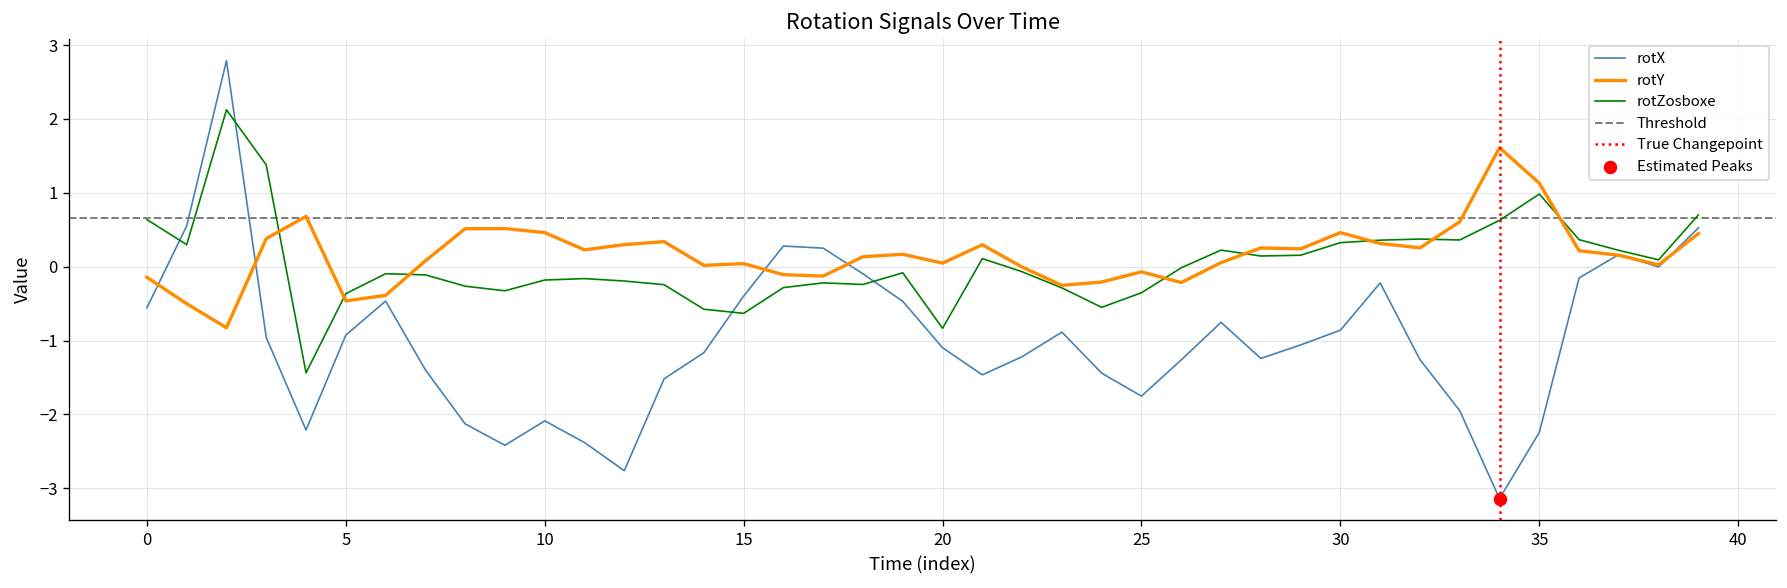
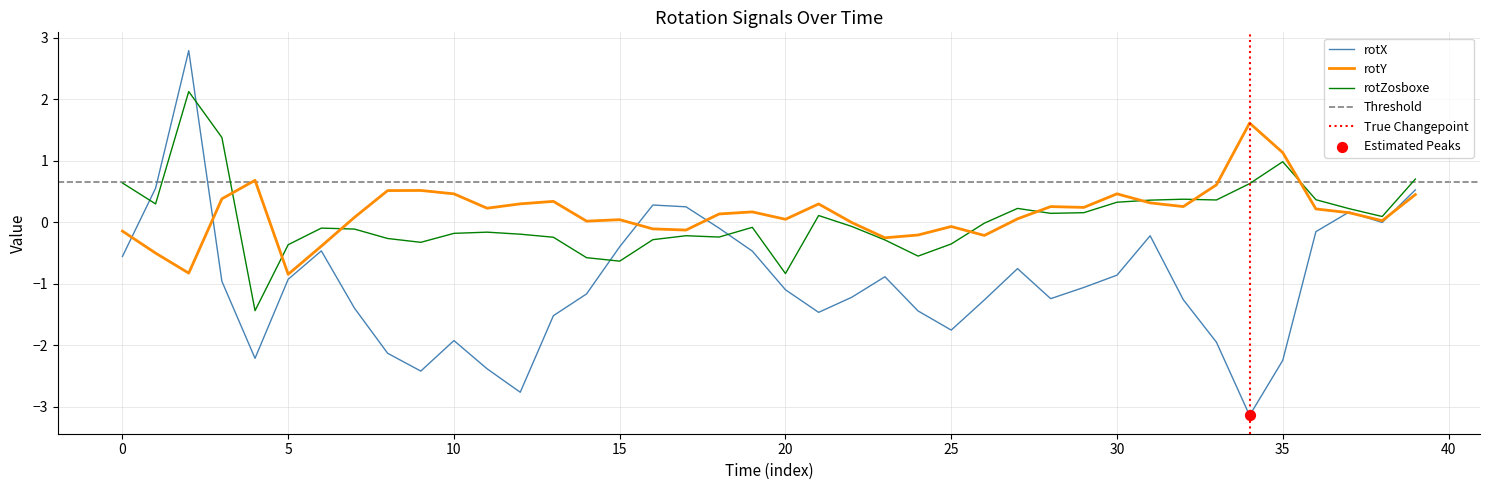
rotY, 5: -0.5 -> -0.8
rotX, 10: -2.1 -> -1.9
